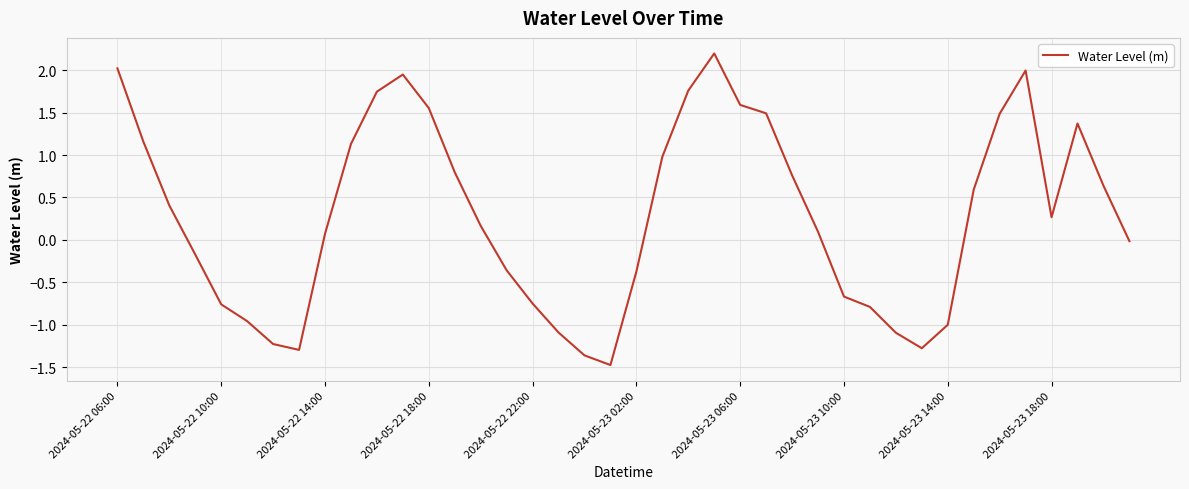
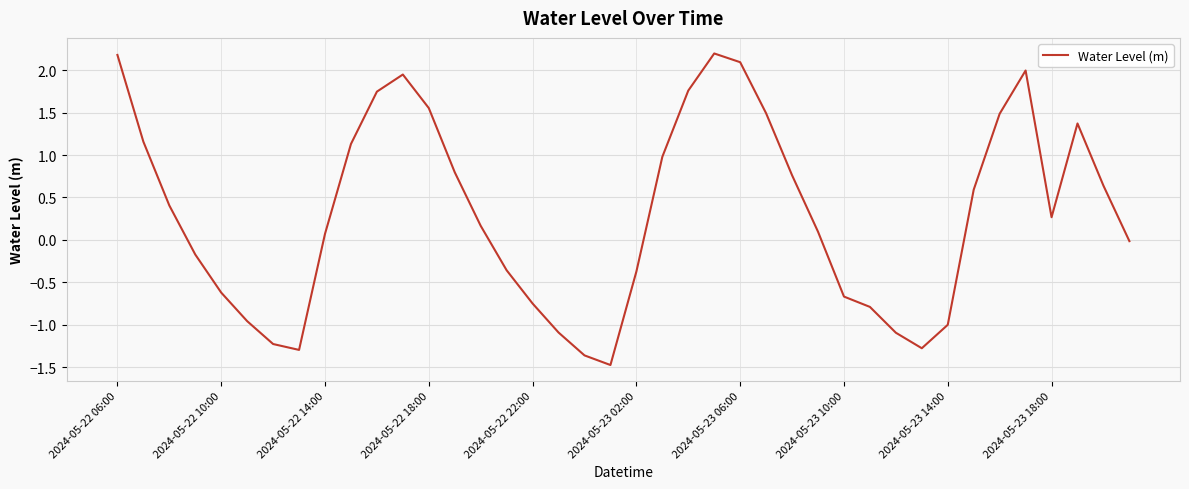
2024-05-22 06:00: 2.0 -> 2.2
2024-05-22 10:00: -0.8 -> -0.6
2024-05-23 06:00: 1.6 -> 2.1
